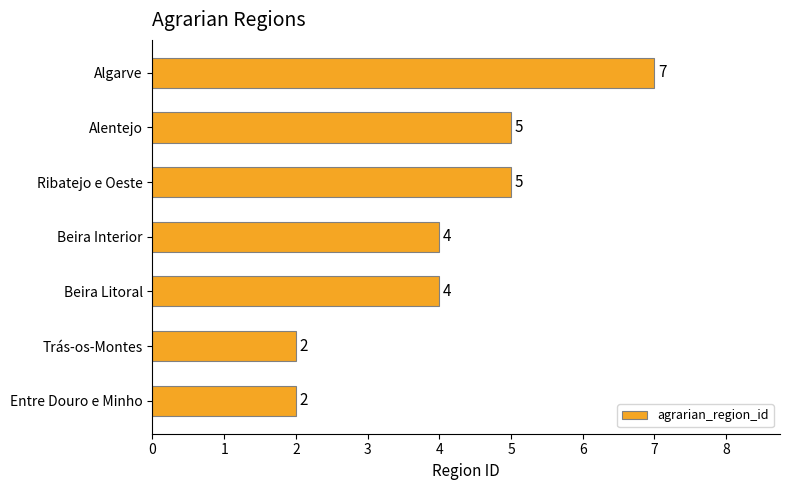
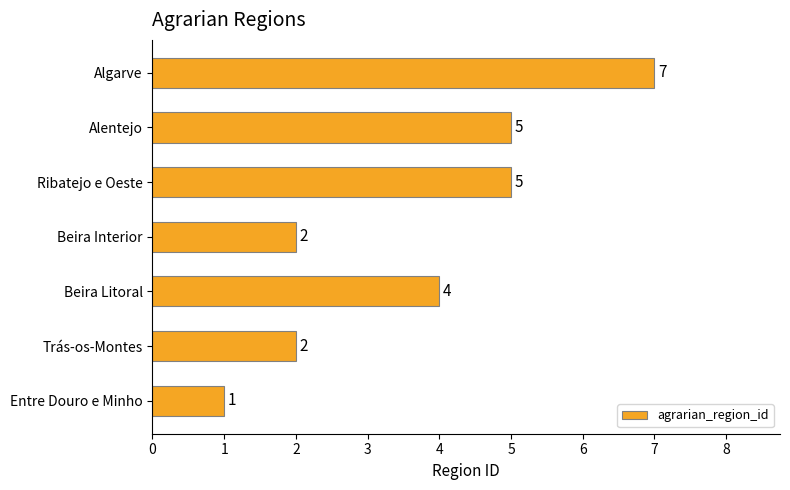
Beira Interior: 4 -> 2
Entre Douro e Minho: 2 -> 1
